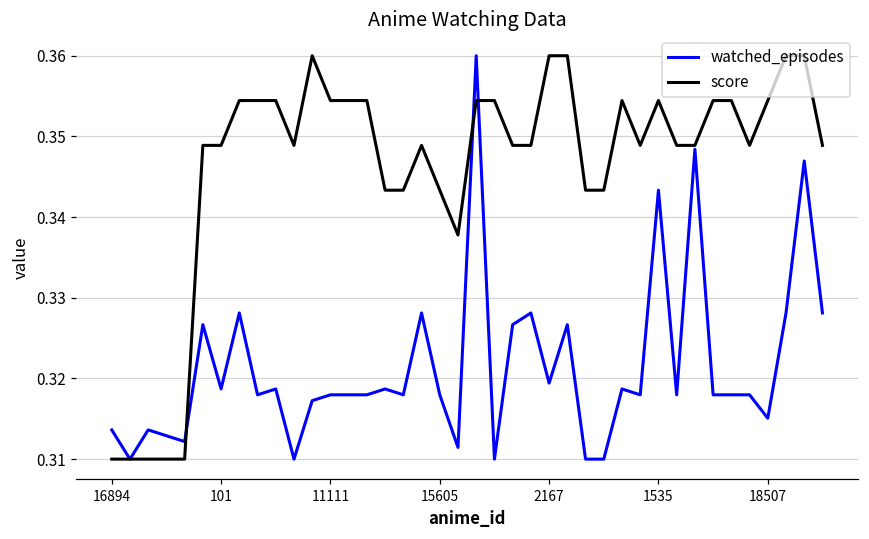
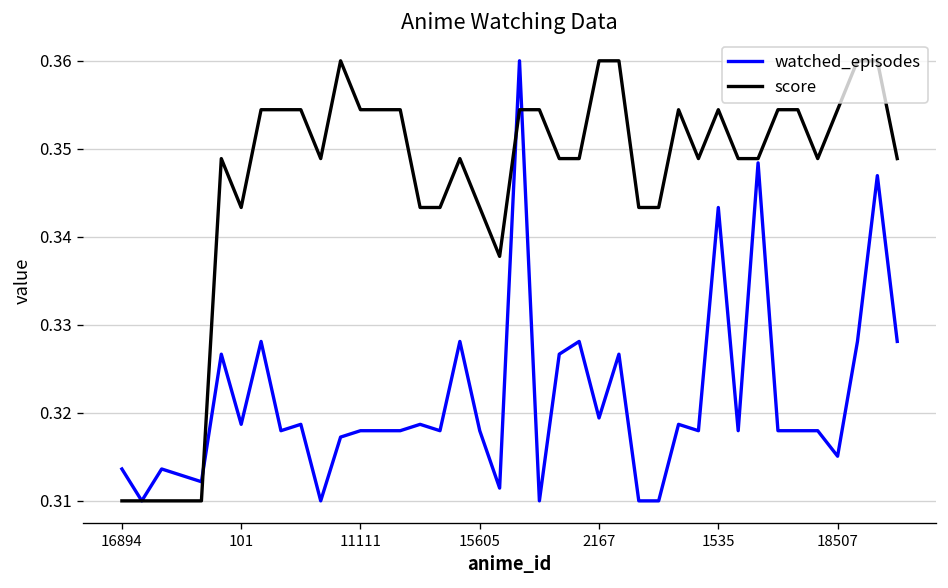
score, 101: 0.349 -> 0.343
